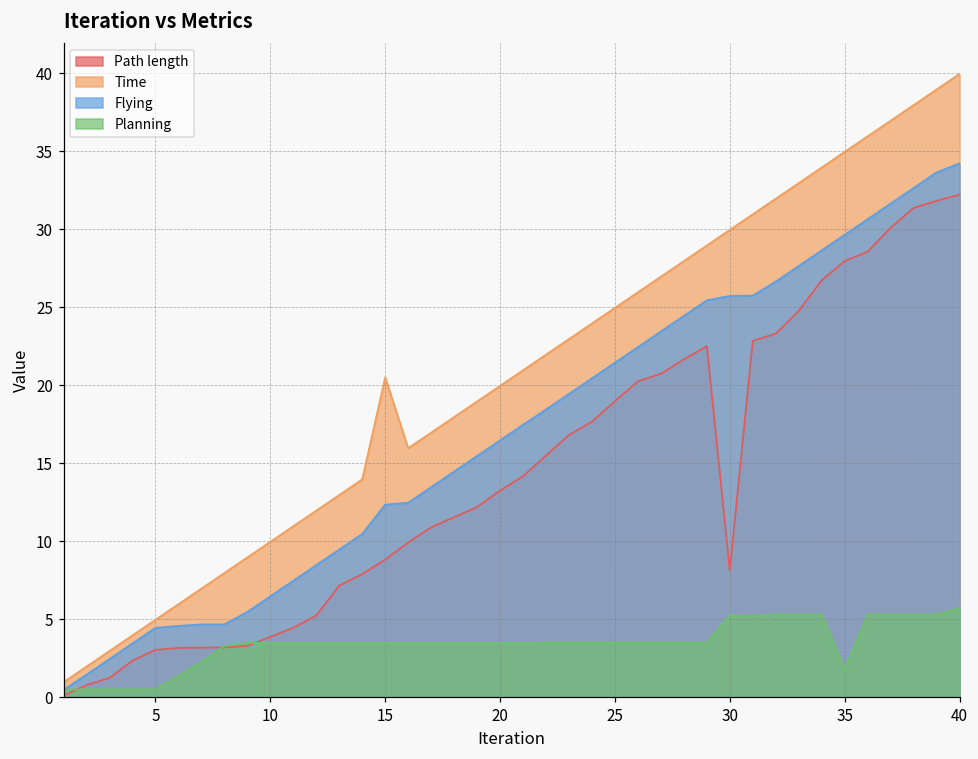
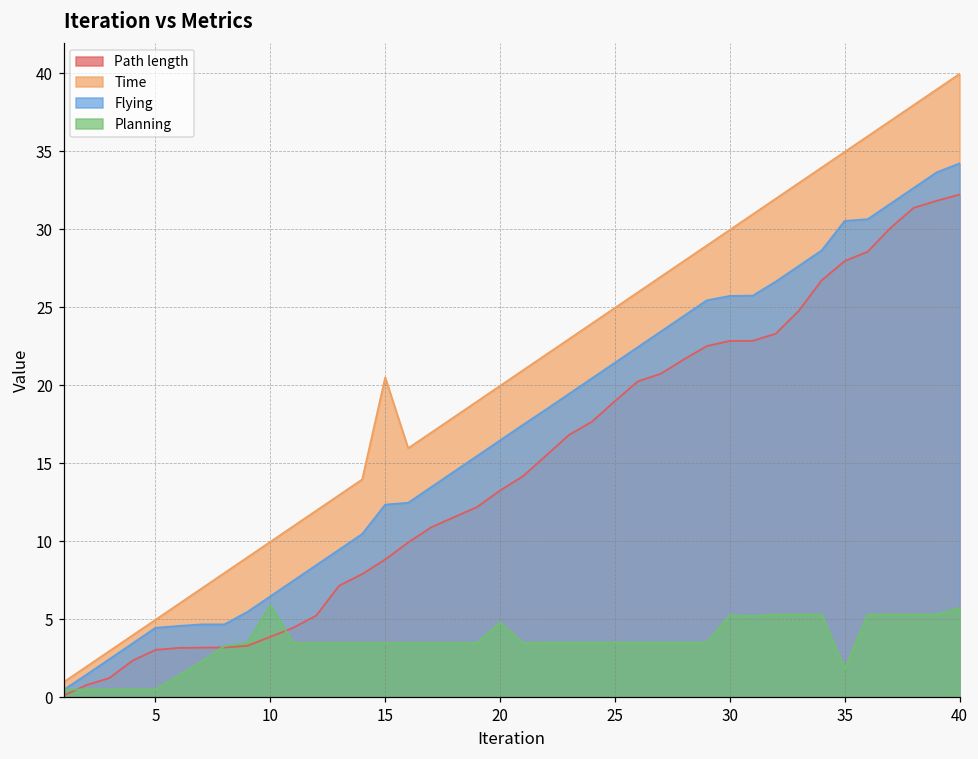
Planning, 10: 3.5 -> 5.9
Planning, 20: 3.5 -> 4.8
Path length, 30: 8.1 -> 22.8
Flying, 35: 29.6 -> 30.5
